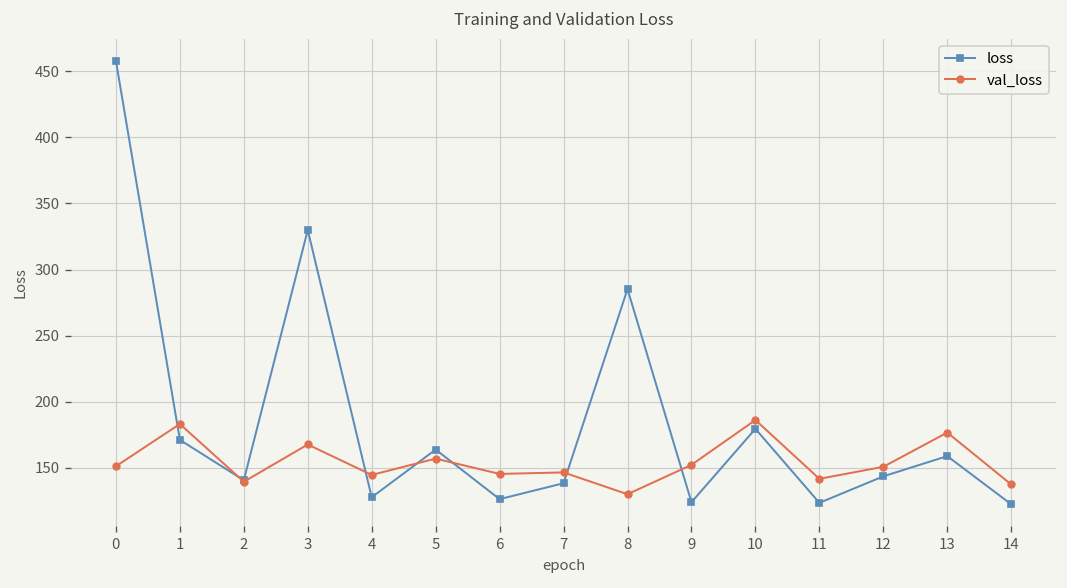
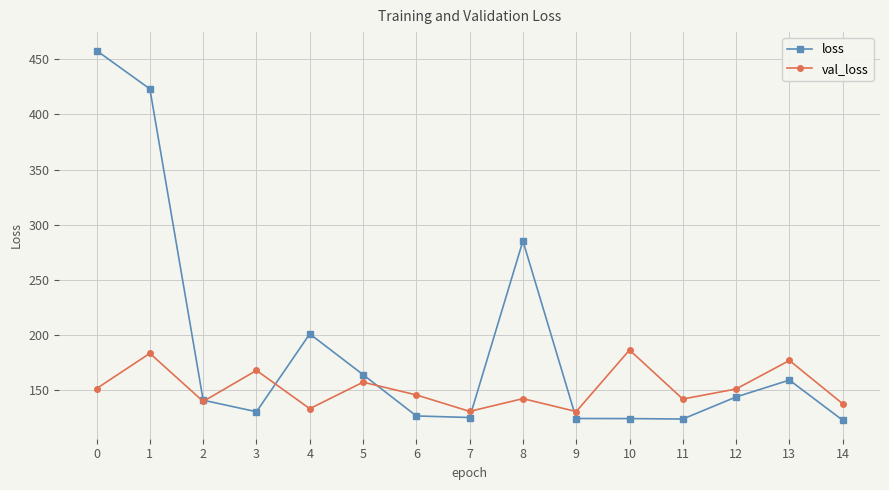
loss, 1: 171 -> 423
loss, 3: 330 -> 130
loss, 4: 128 -> 201
val_loss, 4: 145 -> 133
loss, 7: 138 -> 125
val_loss, 7: 147 -> 130
val_loss, 8: 130 -> 142
val_loss, 9: 152 -> 130
loss, 10: 179 -> 124
